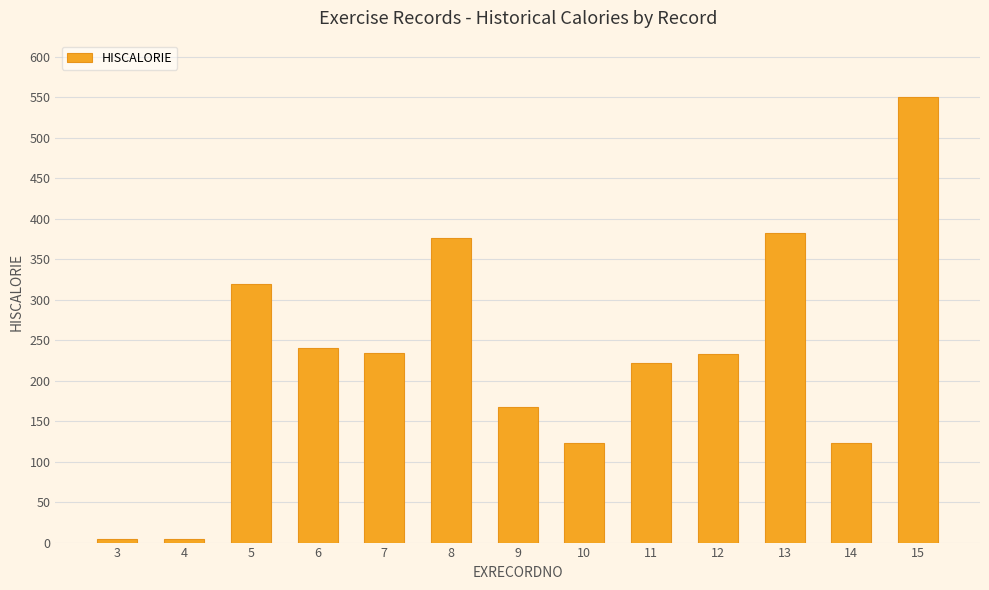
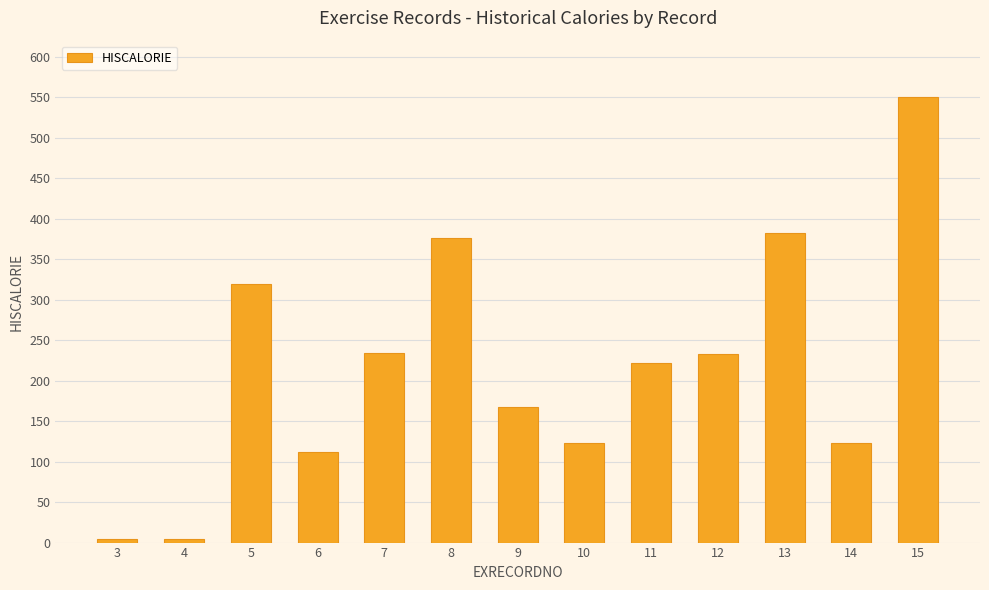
6: 240 -> 110
